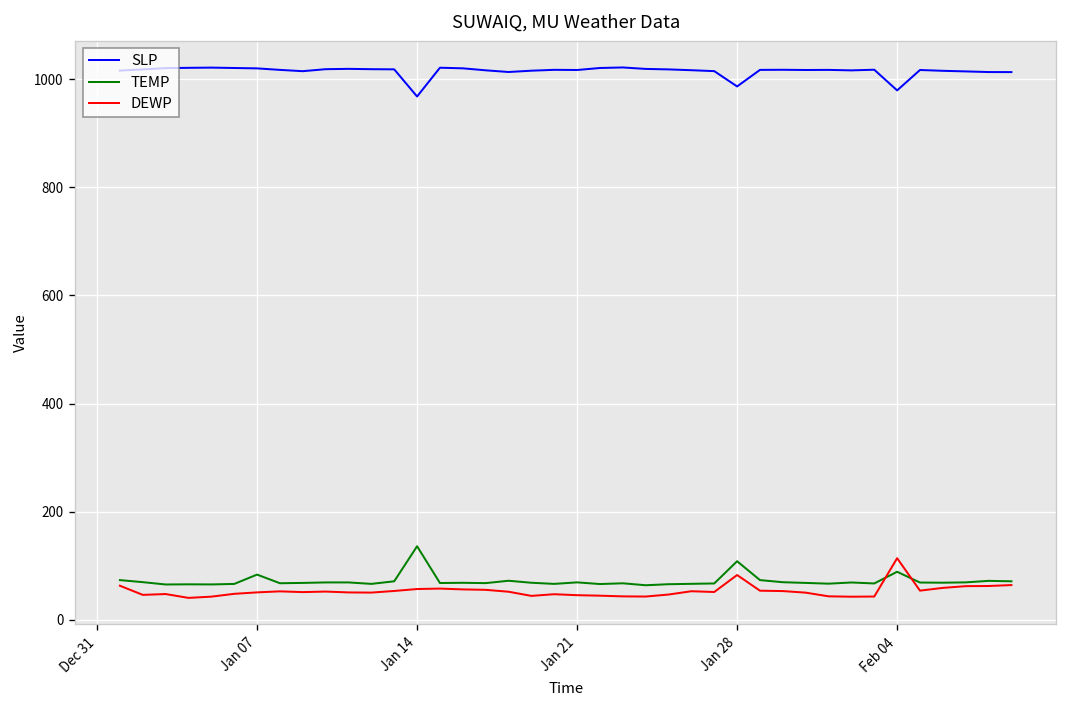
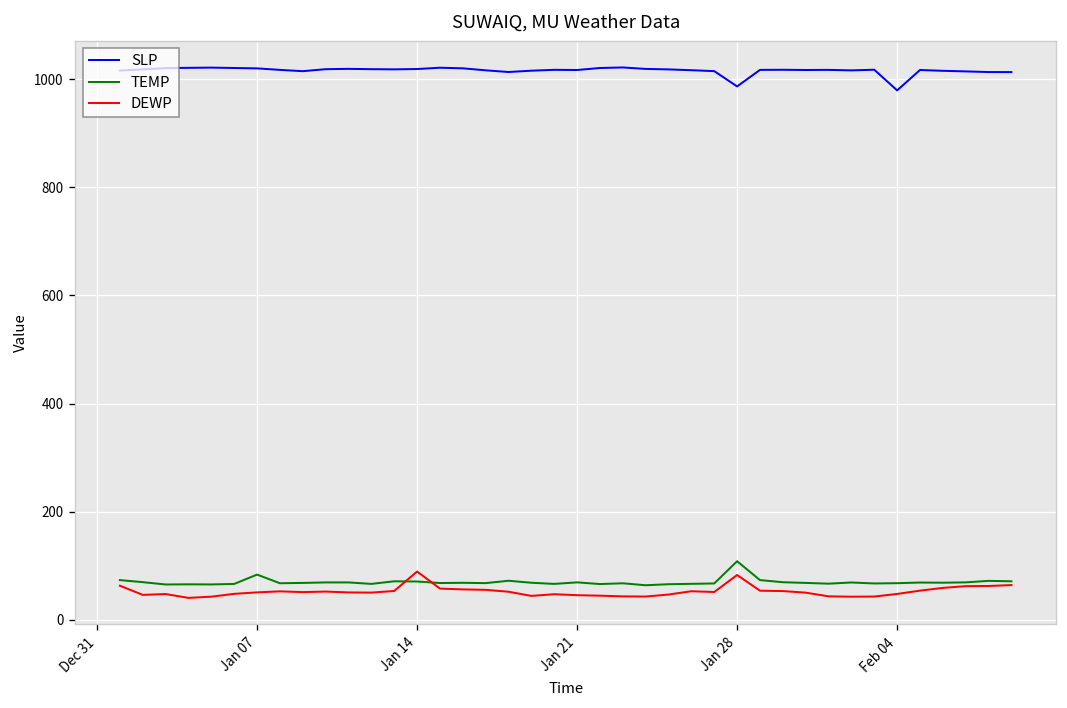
SLP, Jan 14: 970 -> 1020
TEMP, Jan 14: 140 -> 70
DEWP, Jan 14: 60 -> 90
TEMP, Feb 04: 90 -> 70
DEWP, Feb 04: 110 -> 50
